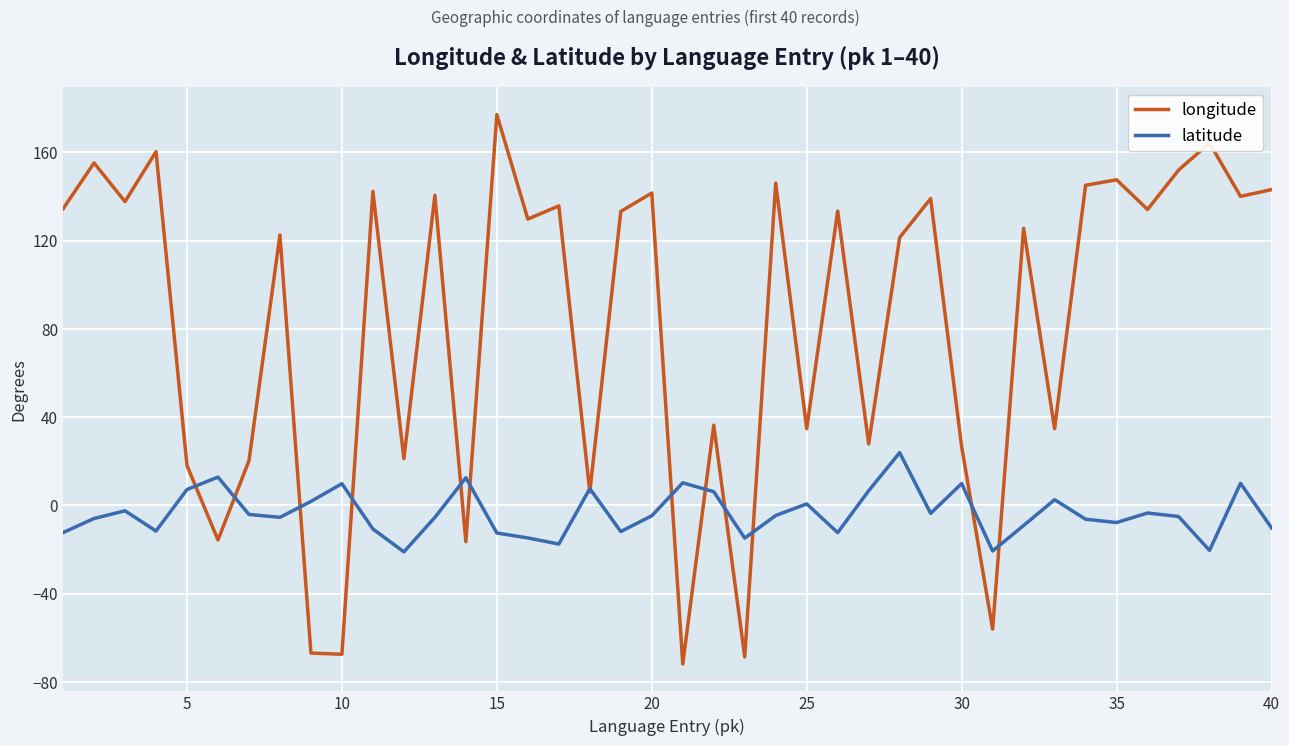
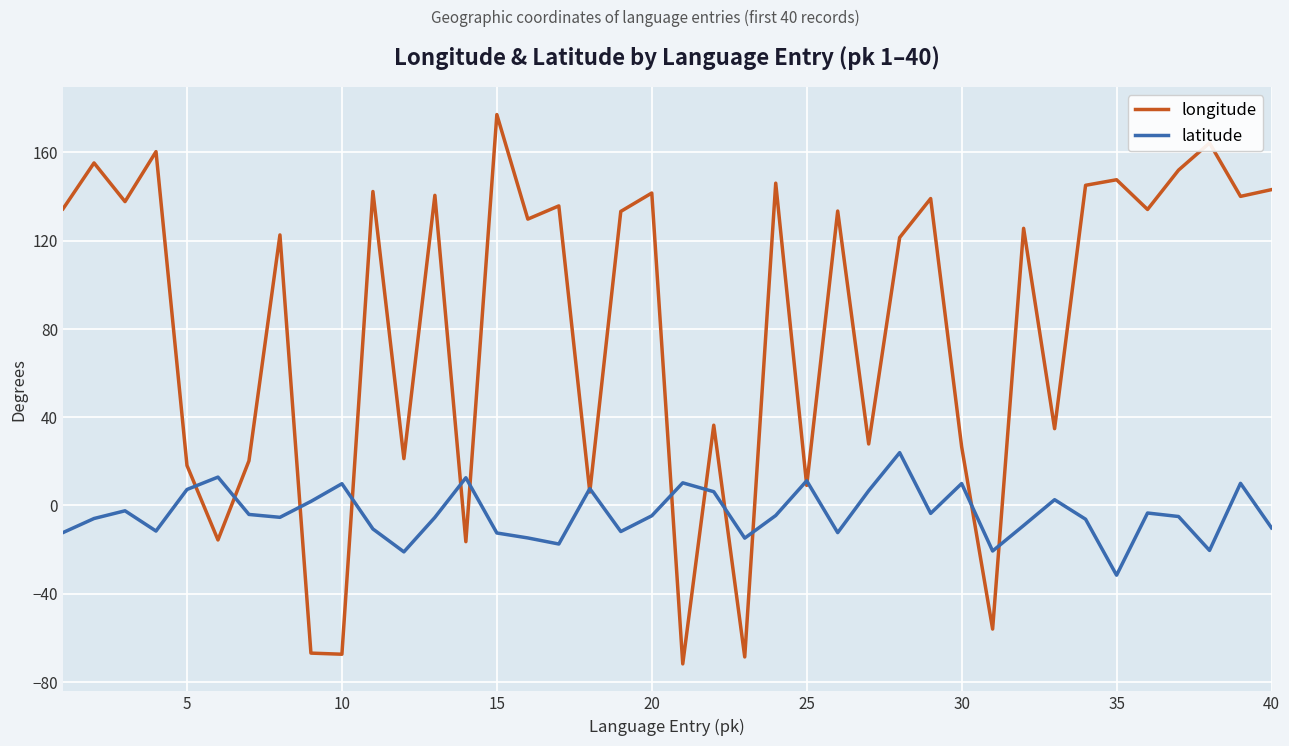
longitude, 25: 35 -> 9
latitude, 25: 1 -> 11
latitude, 35: -8 -> -32
